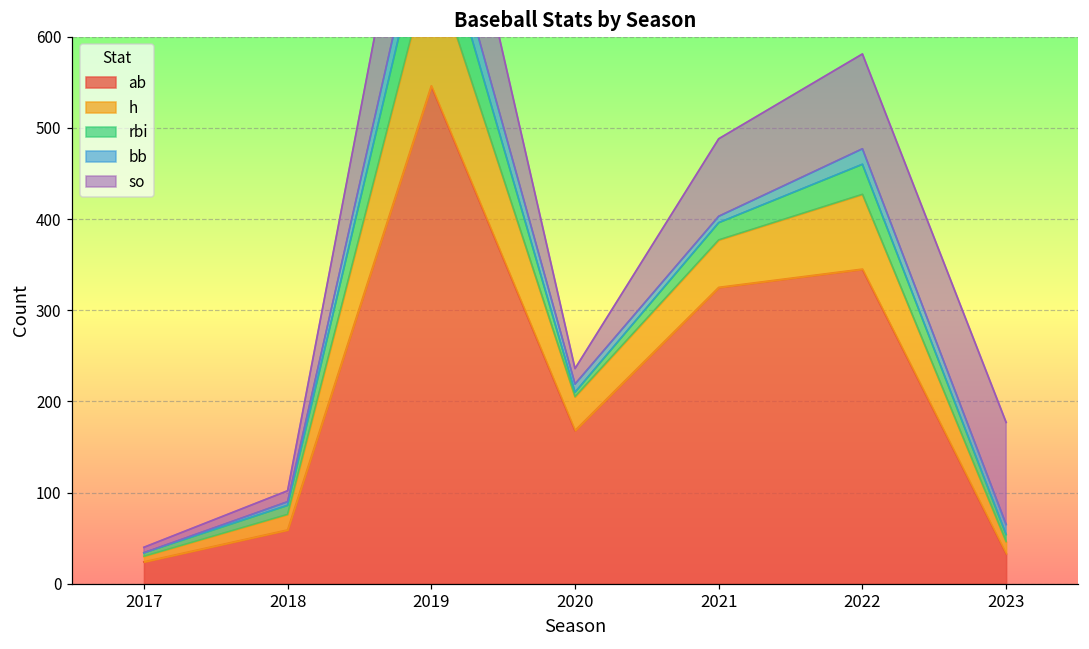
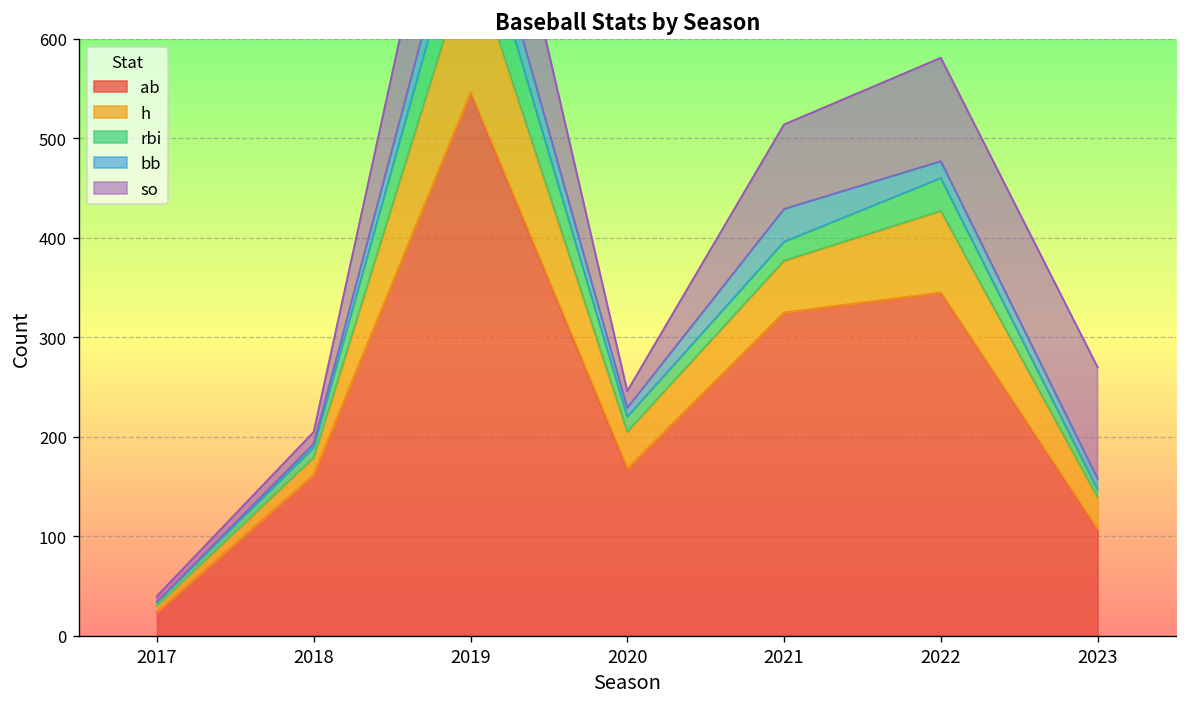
ab, 2018: 60 -> 160
rbi, 2020: 10 -> 20
bb, 2021: 10 -> 30
ab, 2023: 30 -> 110
h, 2023: 10 -> 30
